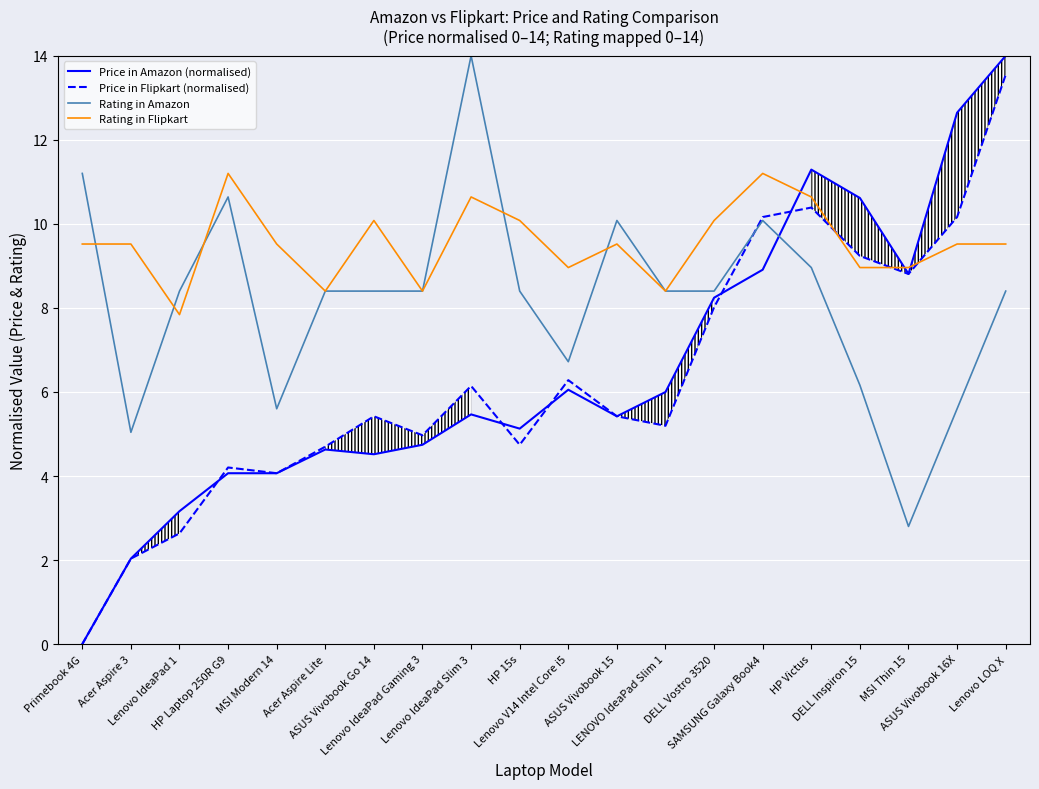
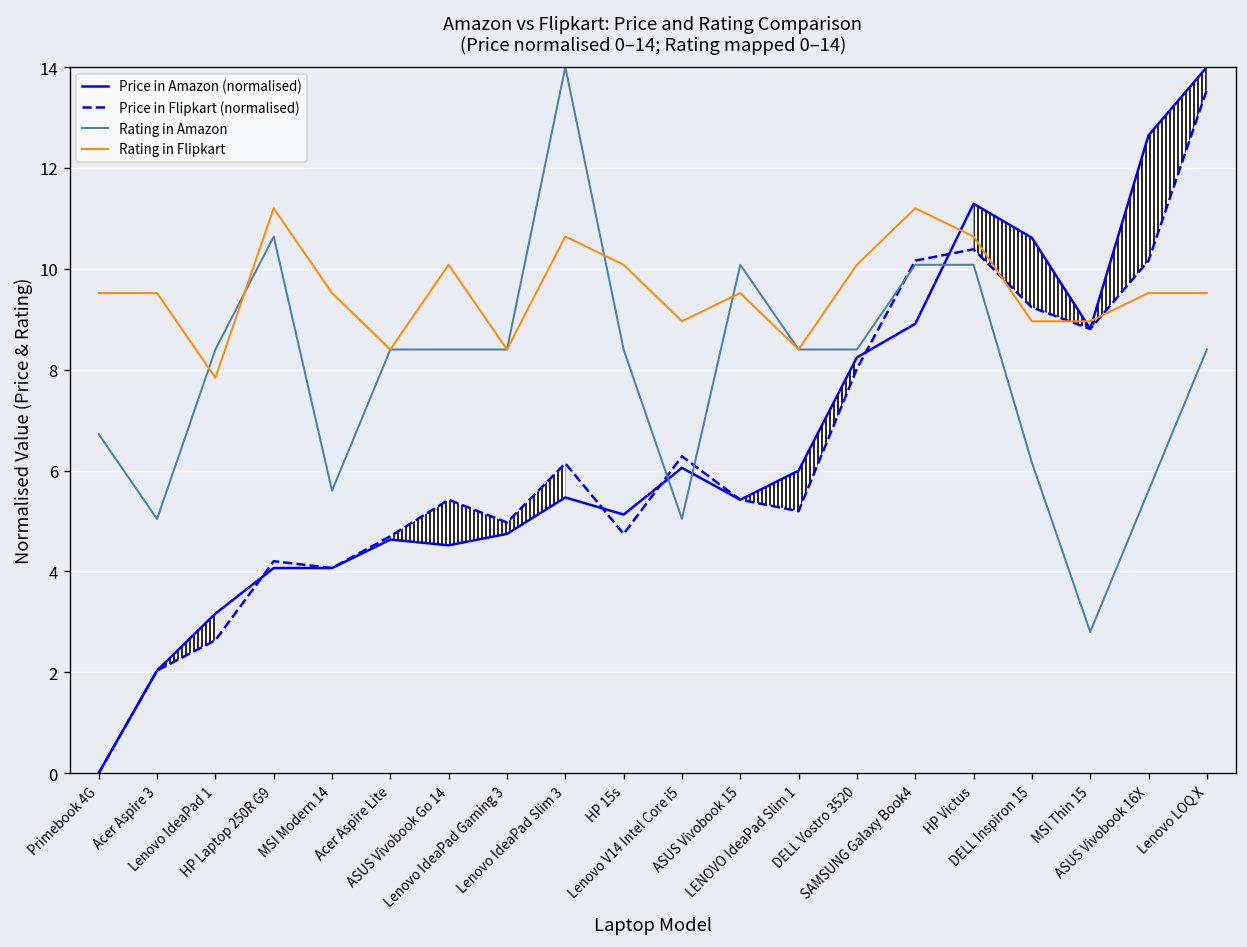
Rating in Amazon, Primebook 4G: 11.2 -> 6.7
Rating in Amazon, Lenovo V14 Intel Core i5: 6.7 -> 5.0
Rating in Amazon, HP Victus: 9.0 -> 10.1
